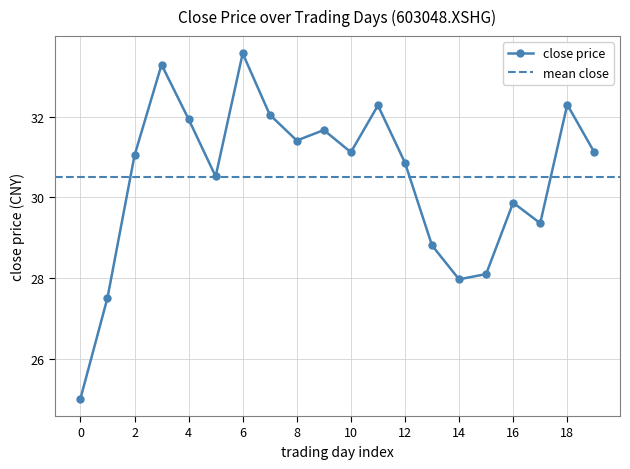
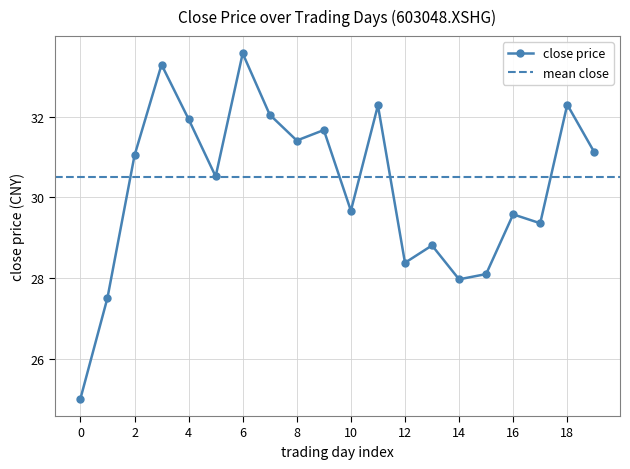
10: 31.1 -> 29.7
12: 30.9 -> 28.4
16: 29.9 -> 29.6
